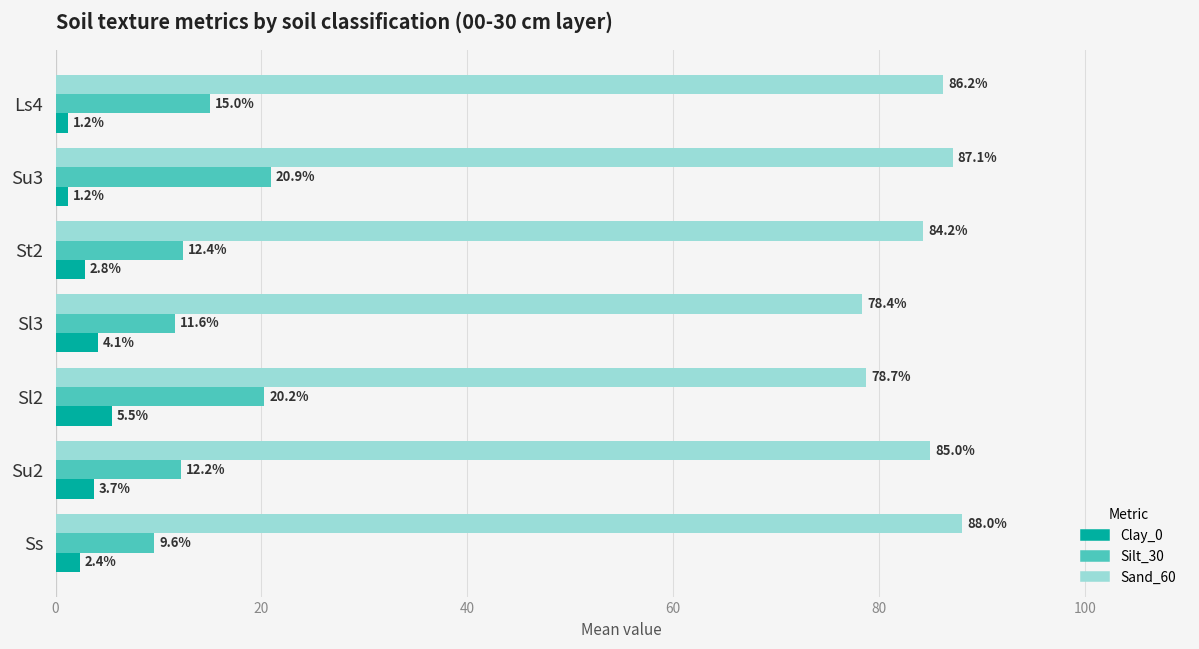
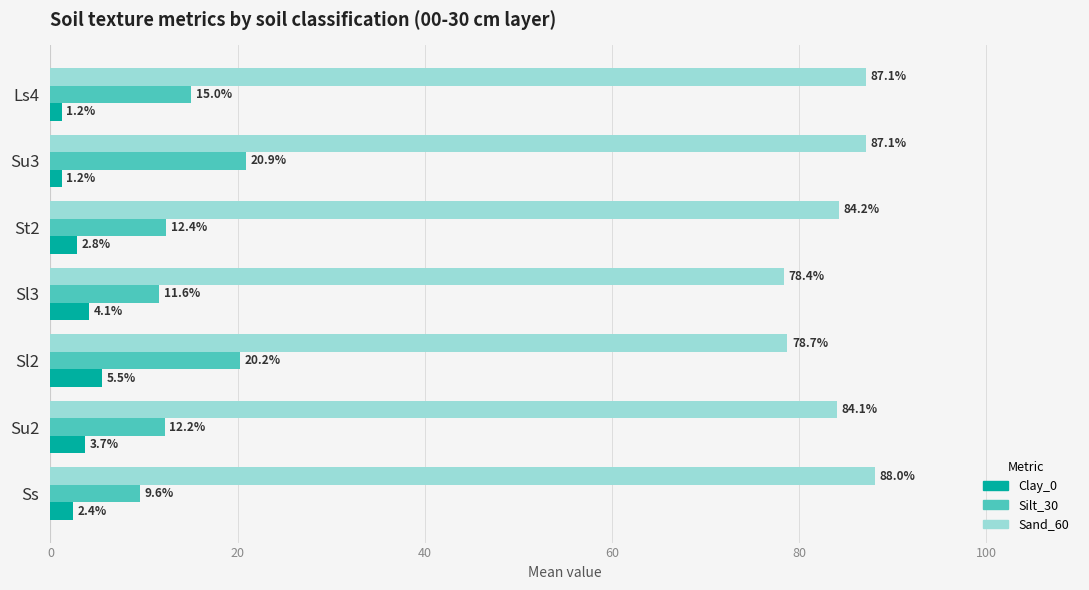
Sand_60, Ls4: 86.2% -> 87.1%
Sand_60, Su2: 85.0% -> 84.1%
